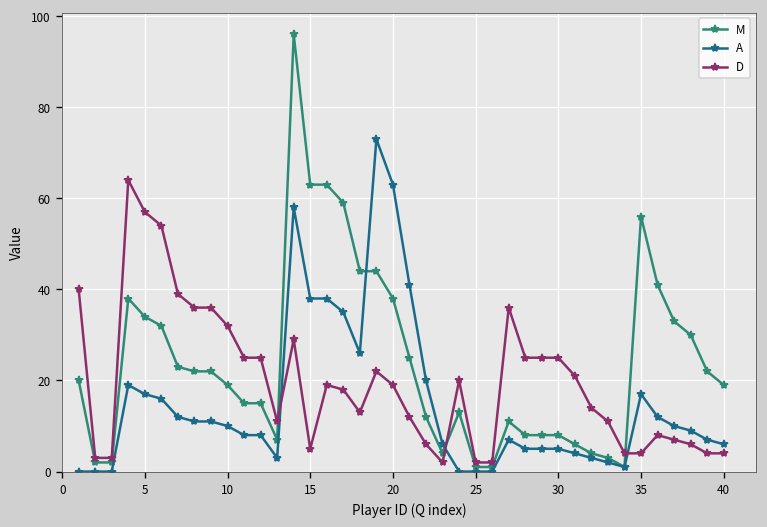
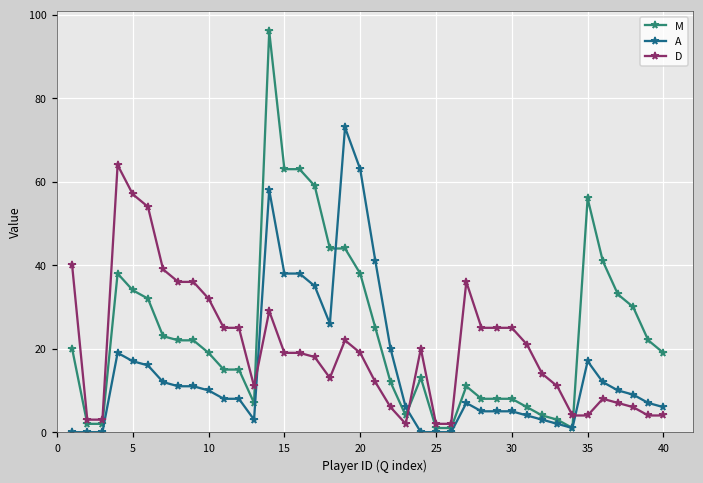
D, 15: 5 -> 19
